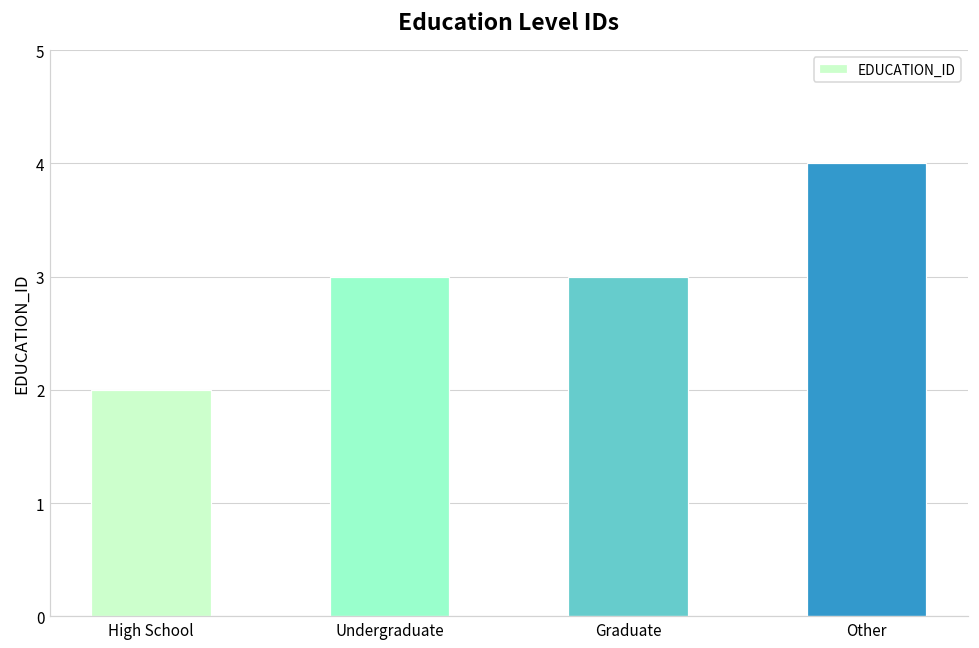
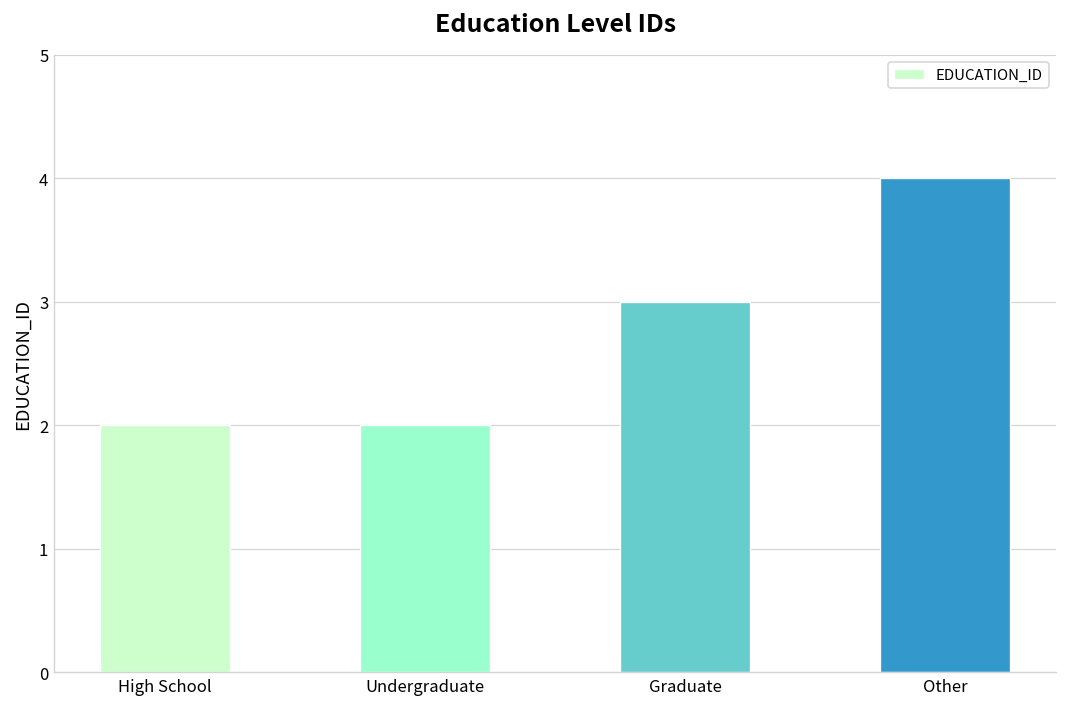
Undergraduate: 3 -> 2
